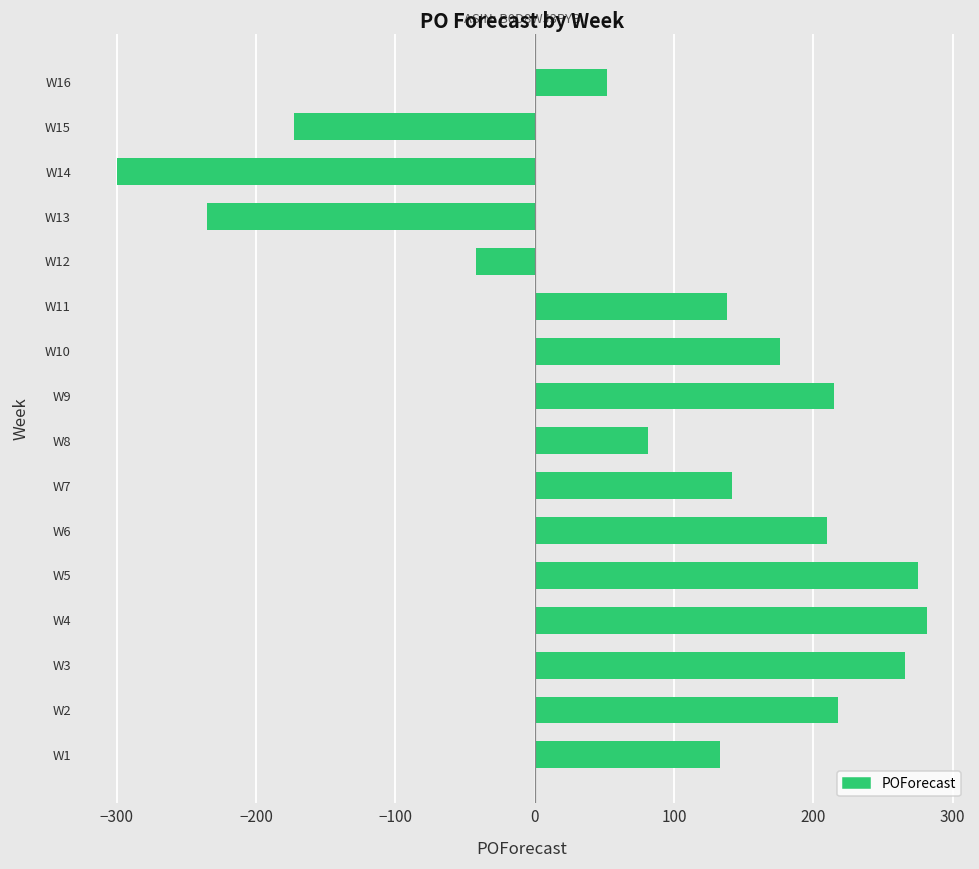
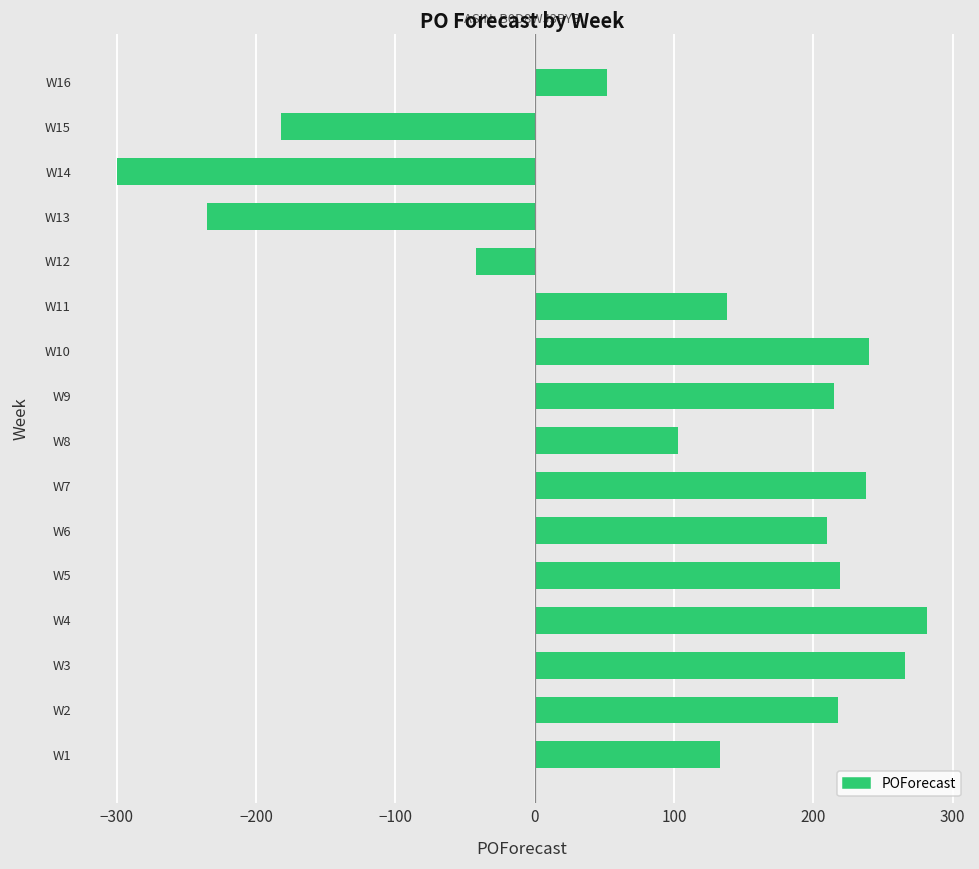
W15: -173 -> -182
W10: 176 -> 240
W8: 81 -> 103
W7: 142 -> 238
W5: 275 -> 219
